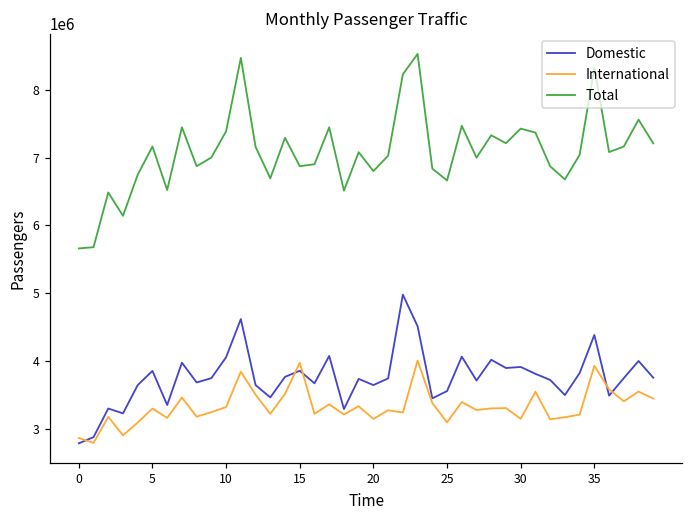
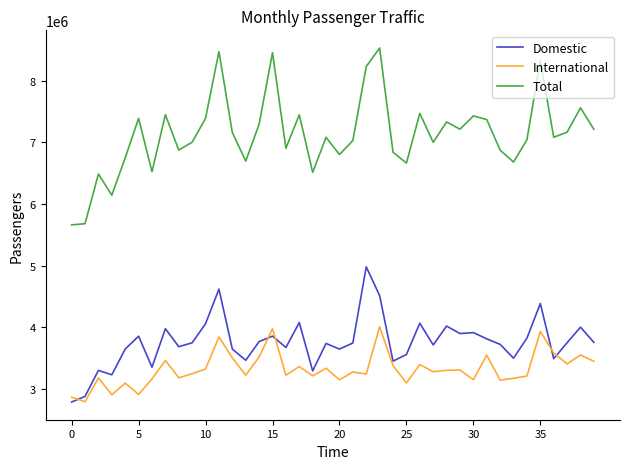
International, 5: 3300000 -> 2900000
Total, 5: 7200000 -> 7400000
Total, 15: 6900000 -> 8500000
